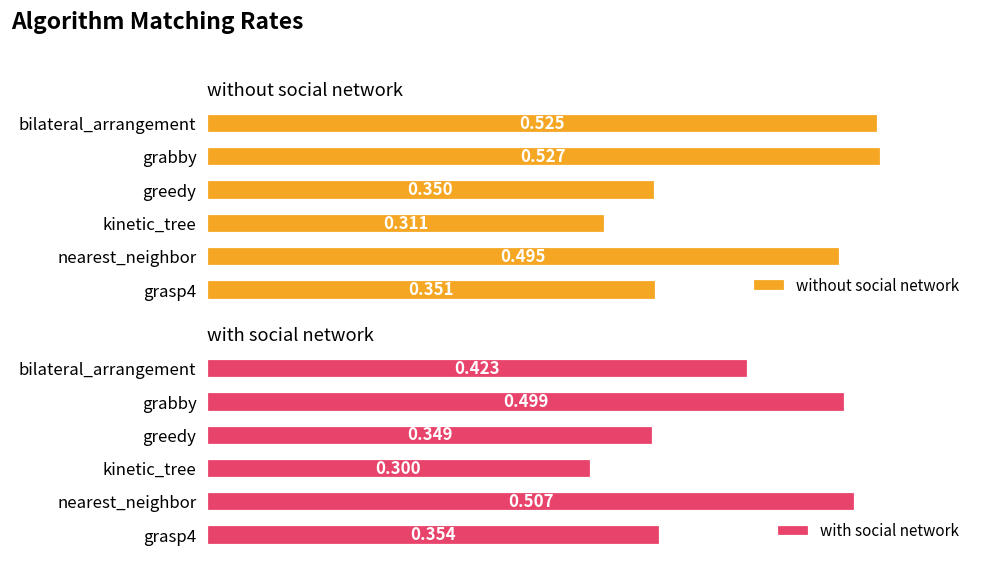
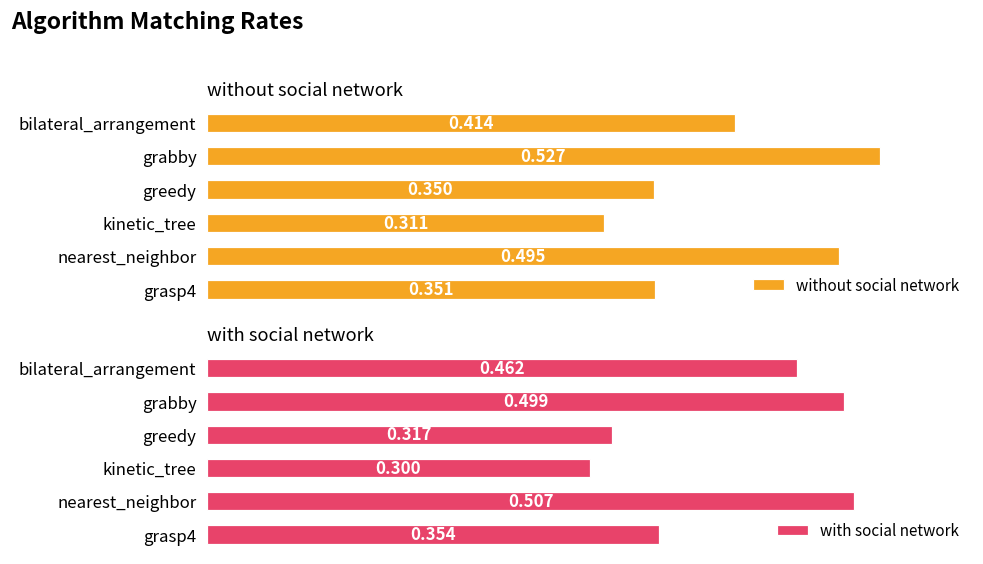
without social network, bilateral_arrangement: 0.525 -> 0.414
with social network, bilateral_arrangement: 0.423 -> 0.462
with social network, greedy: 0.349 -> 0.317
